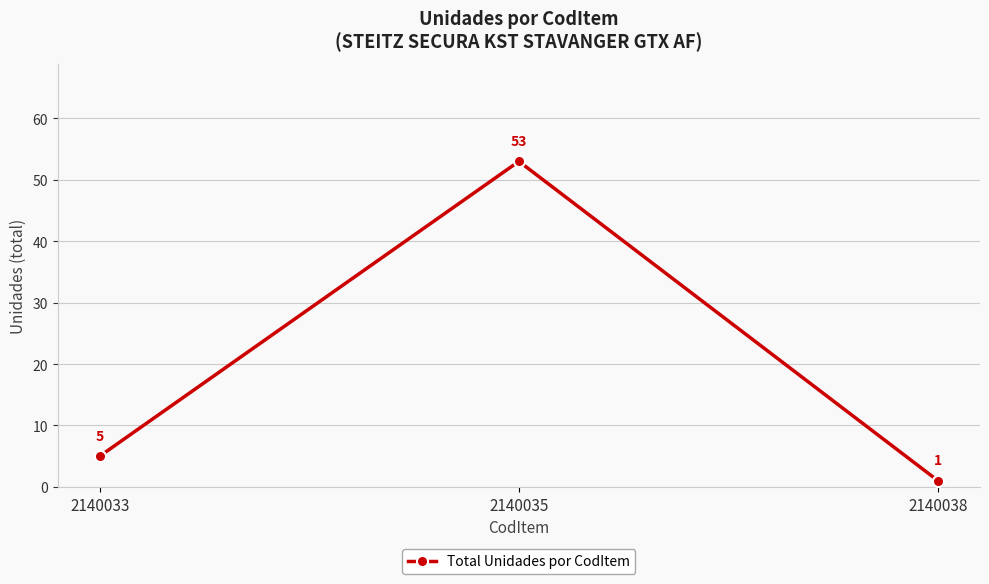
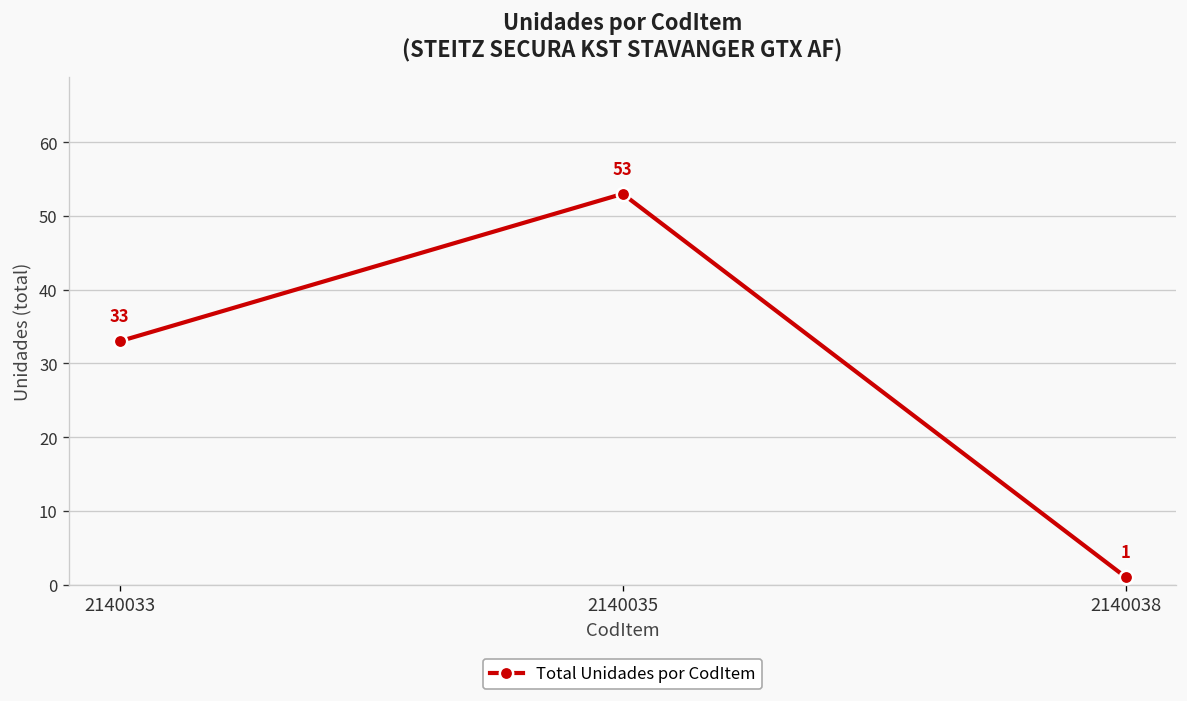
2140033: 5 -> 33
